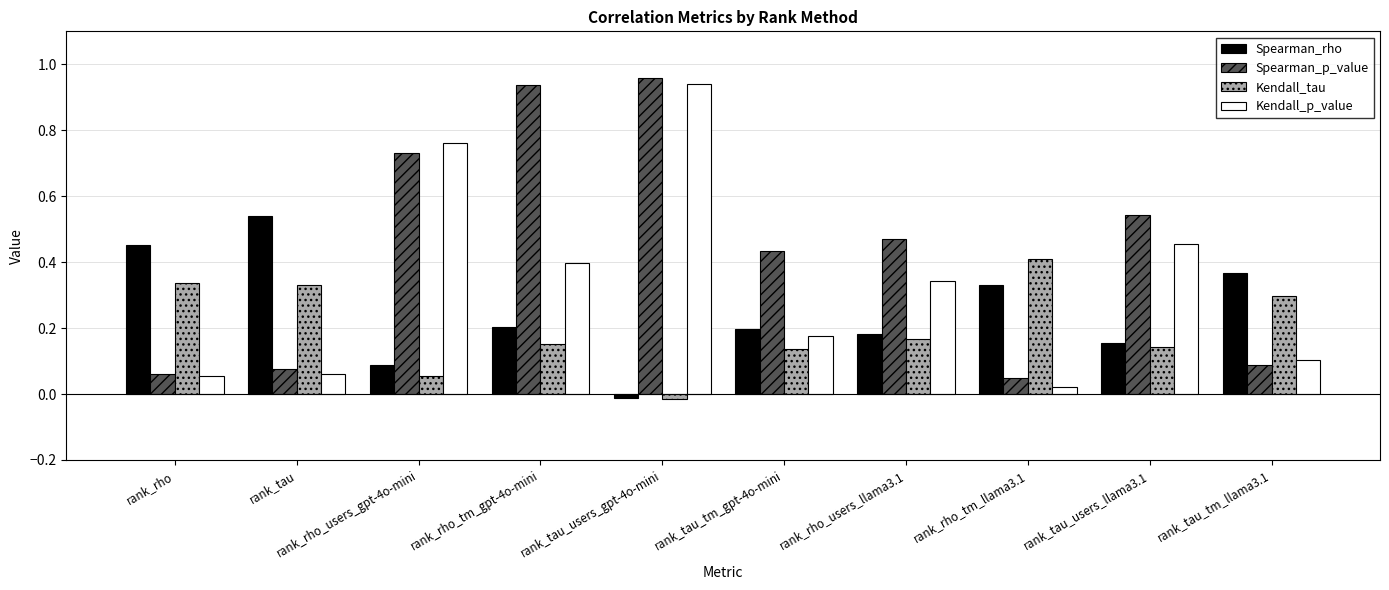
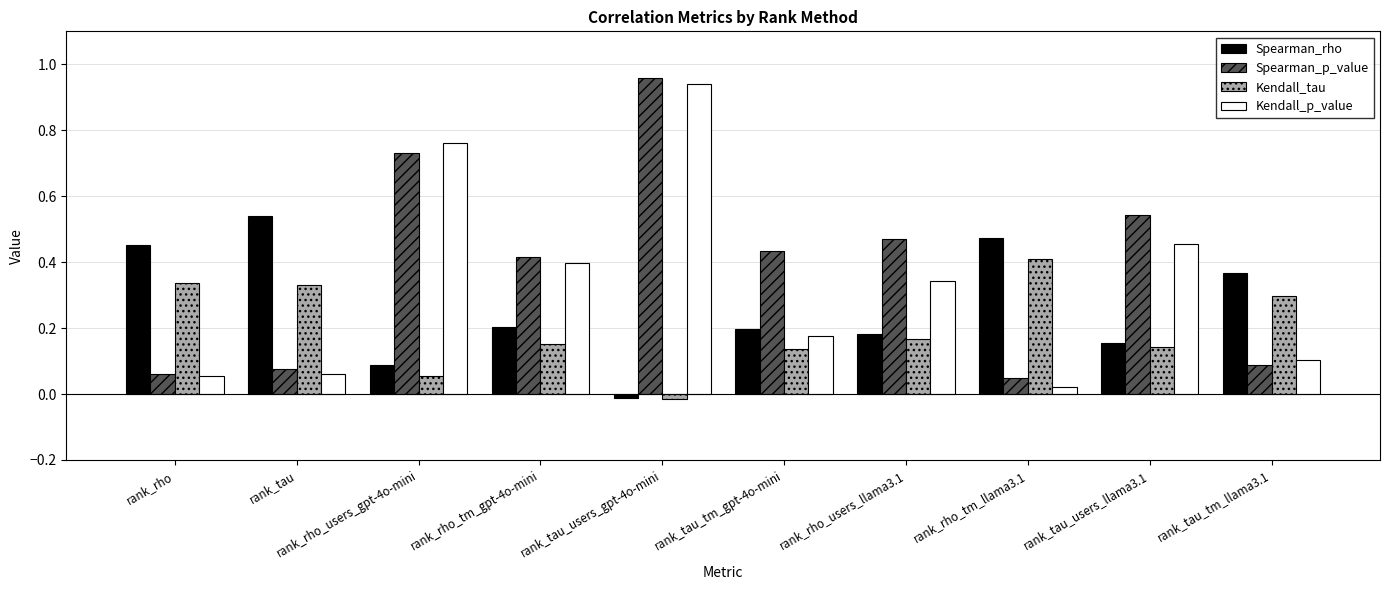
Spearman_p_value, rank_rho_tm_gpt-4o-mini: 0.94 -> 0.42
Spearman_rho, rank_rho_tm_llama3.1: 0.33 -> 0.47
